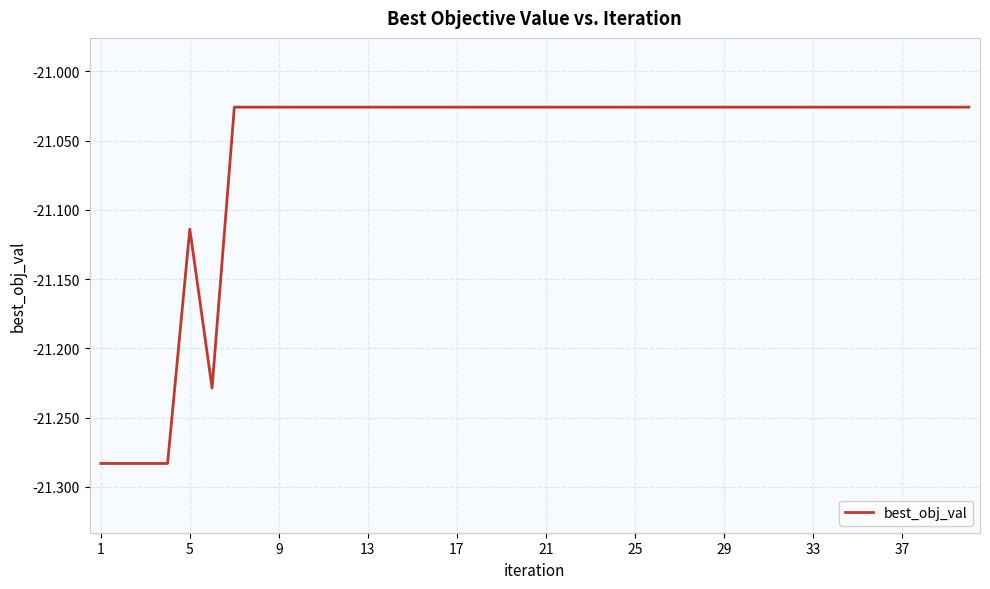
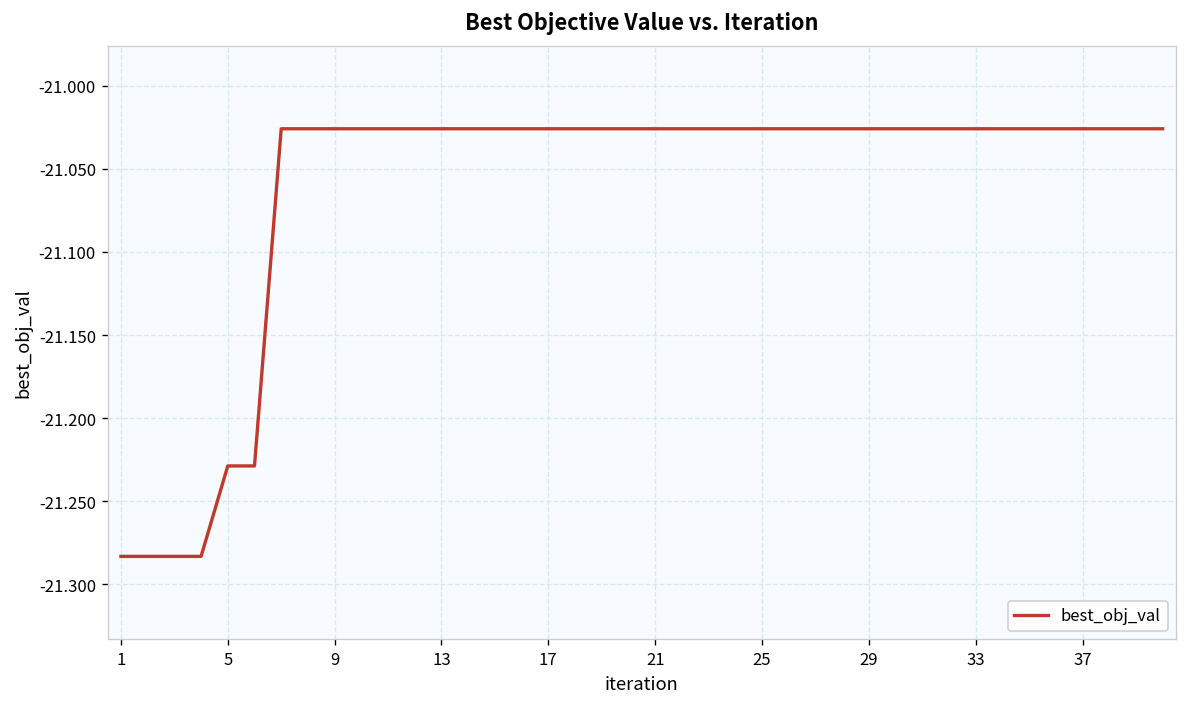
5: -21.114 -> -21.229
